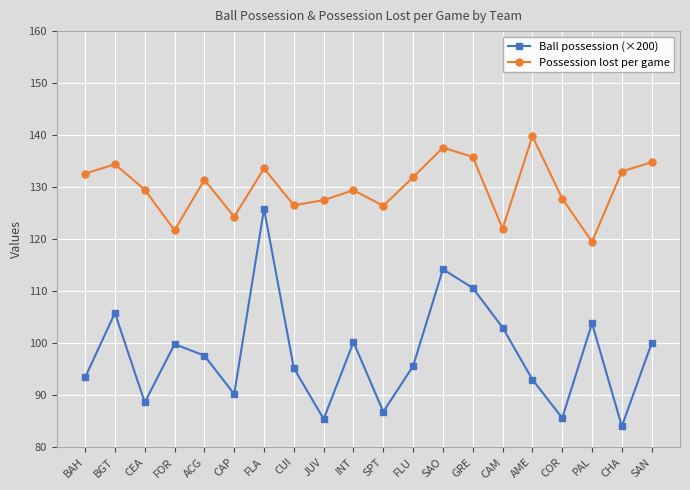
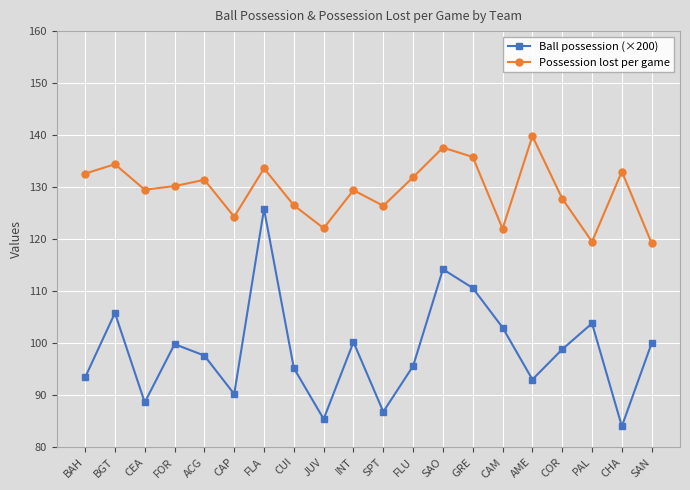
Possession lost per game, FOR: 122 -> 130
Possession lost per game, JUV: 128 -> 122
Ball possession (×200), COR: 86 -> 99
Possession lost per game, SAN: 135 -> 119
